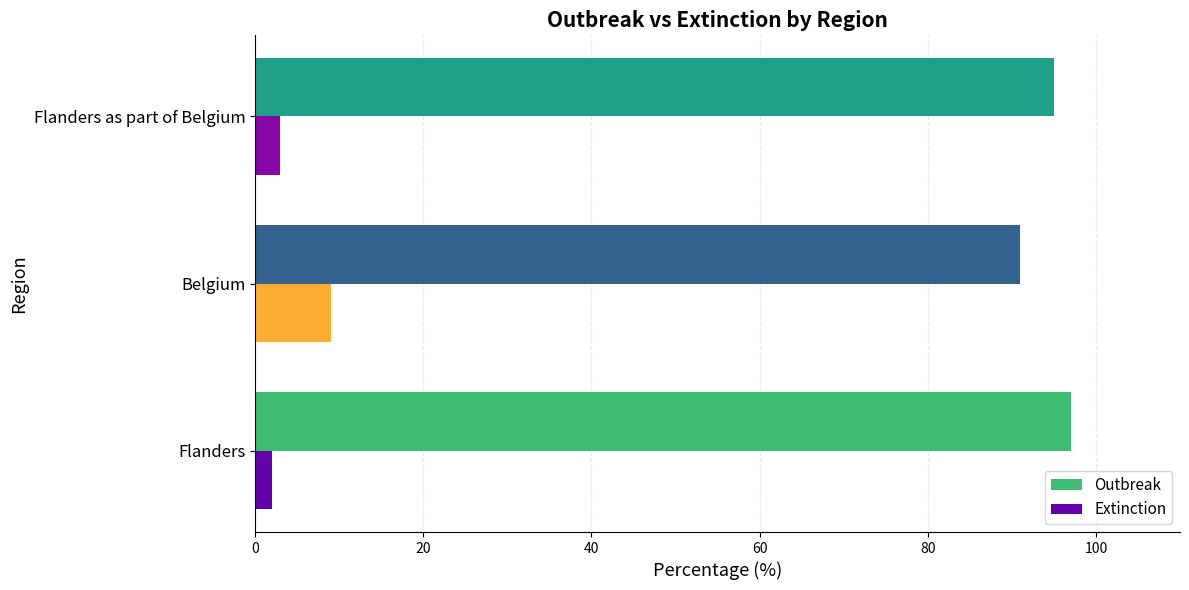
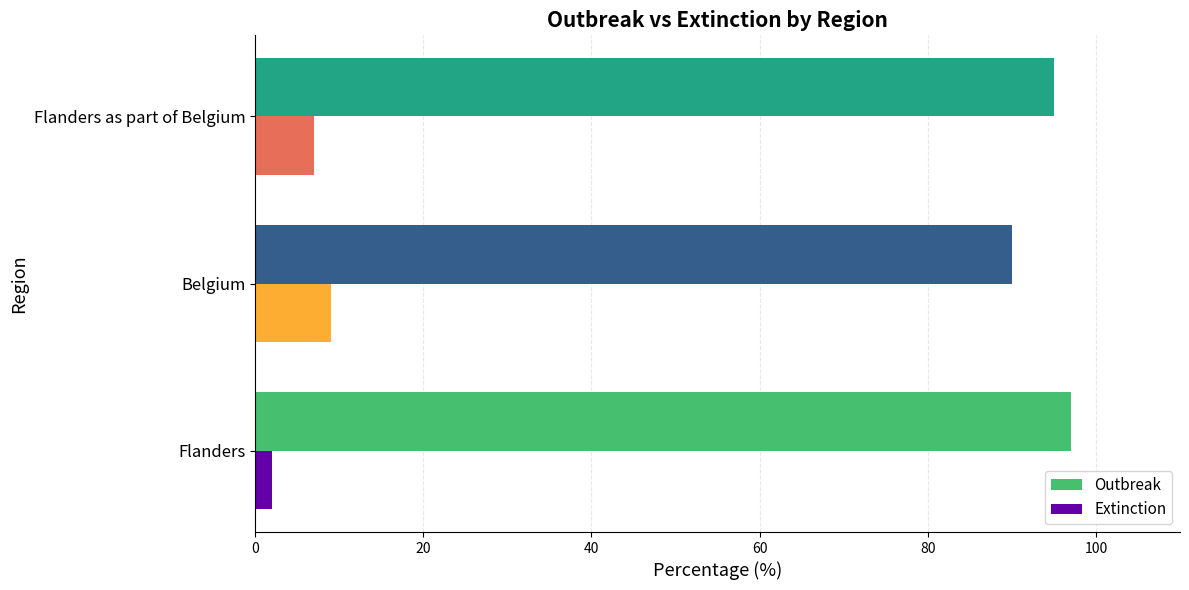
Extinction, Flanders as part of Belgium: 3 -> 7
Outbreak, Belgium: 91 -> 90
